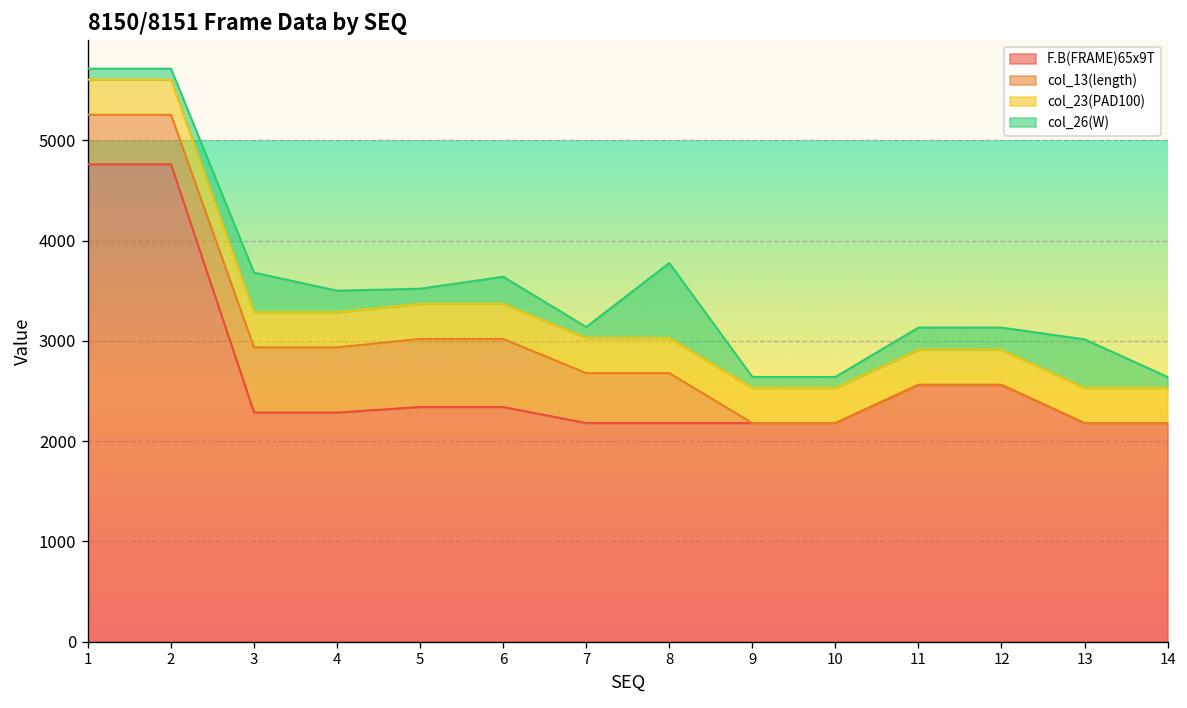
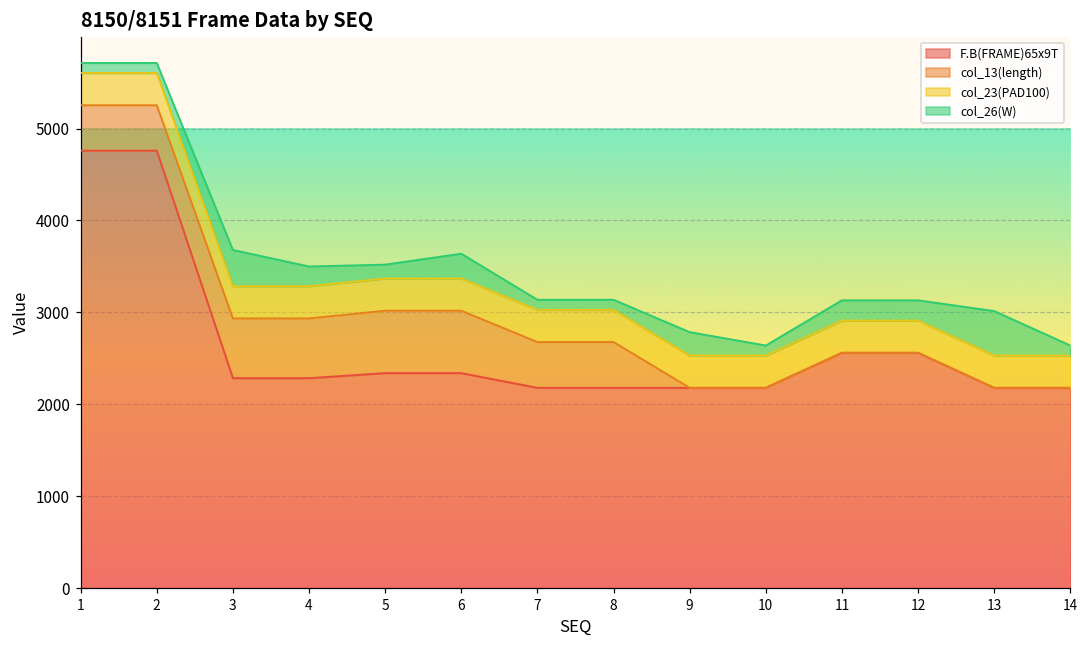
col_26(W), 8: 700 -> 100
col_26(W), 9: 100 -> 300
